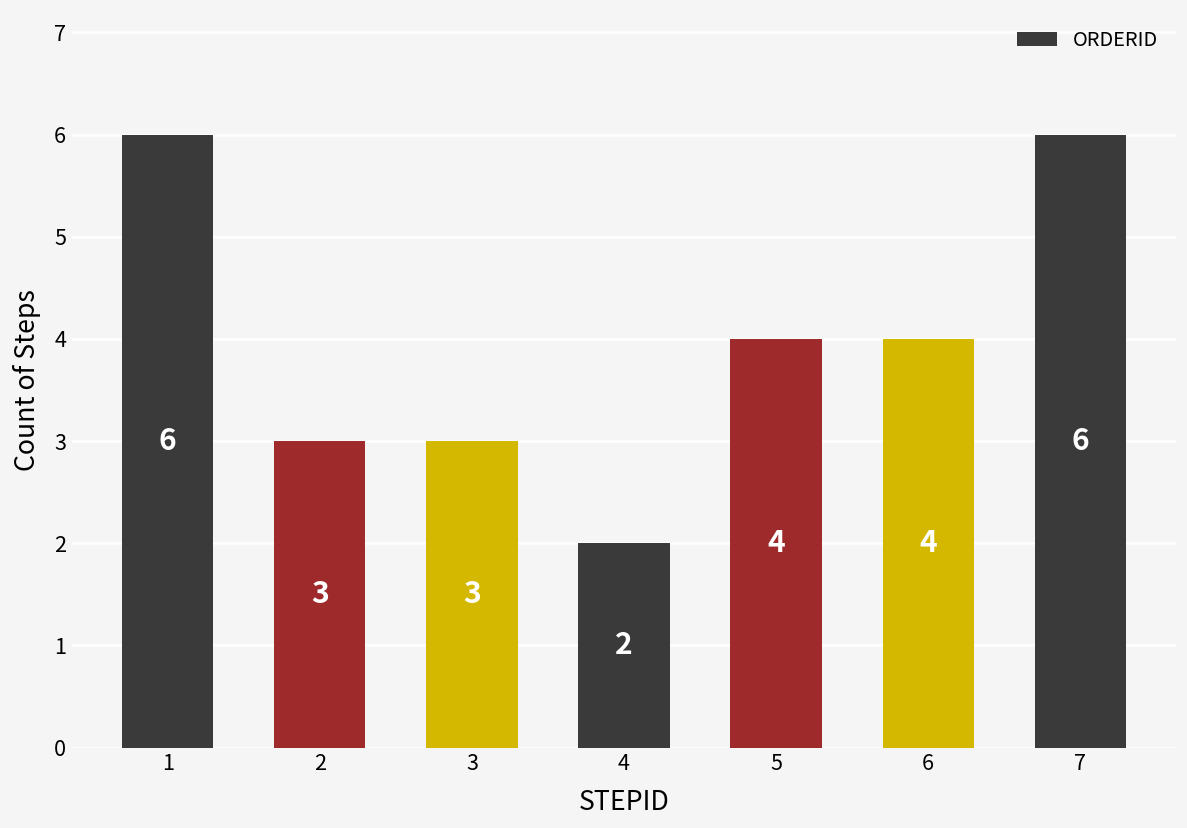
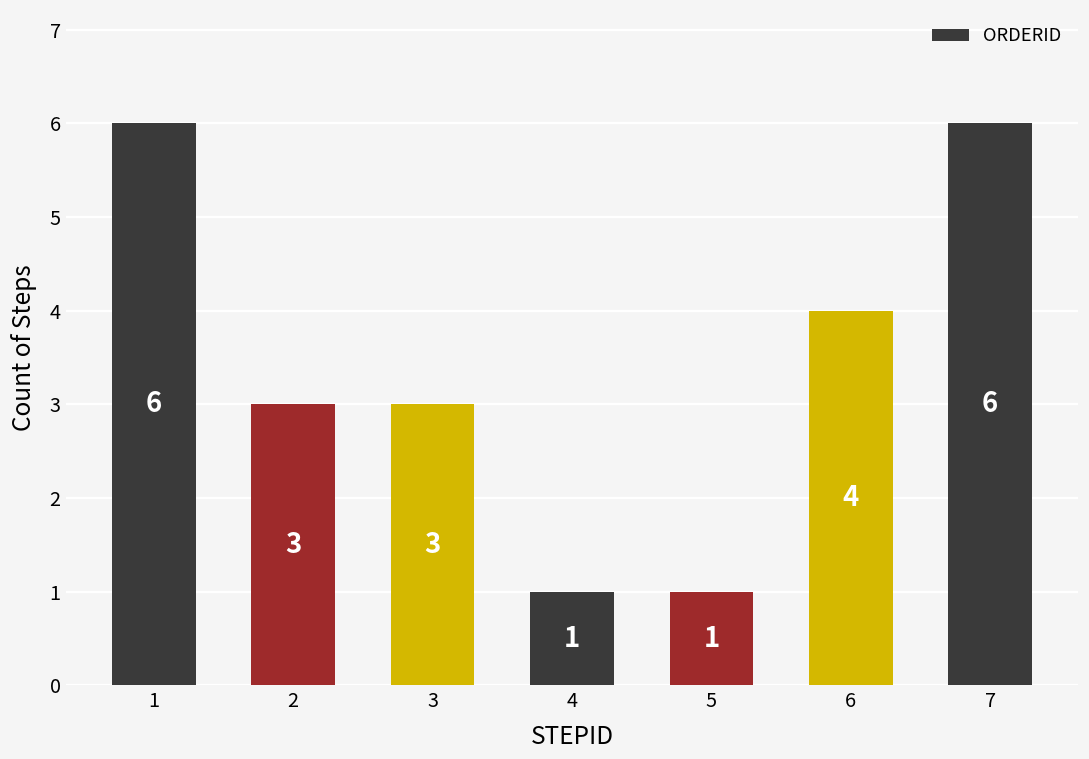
4: 2 -> 1
5: 4 -> 1
